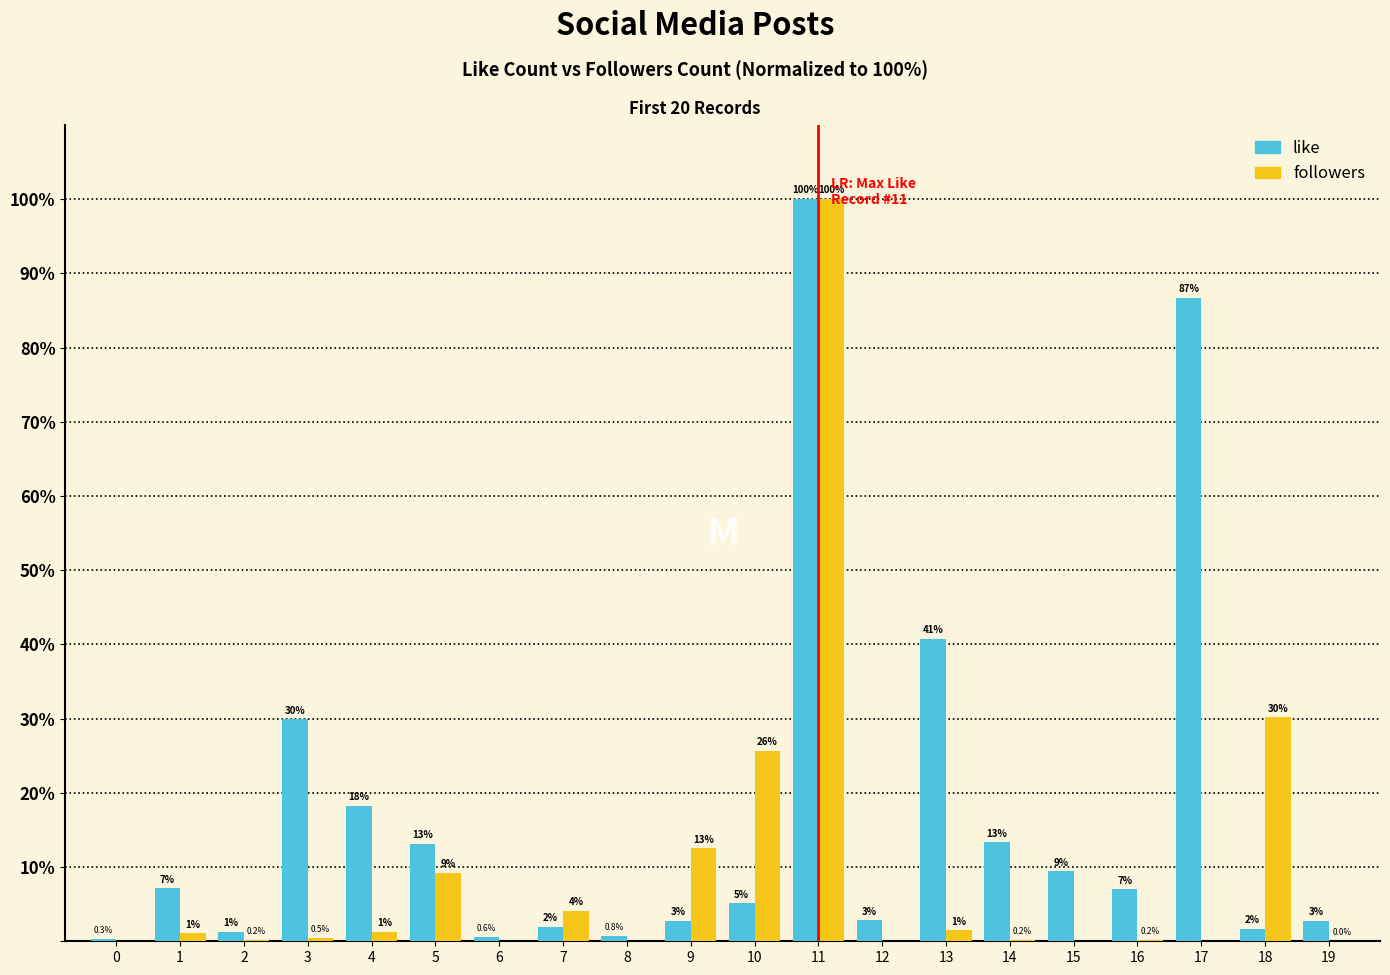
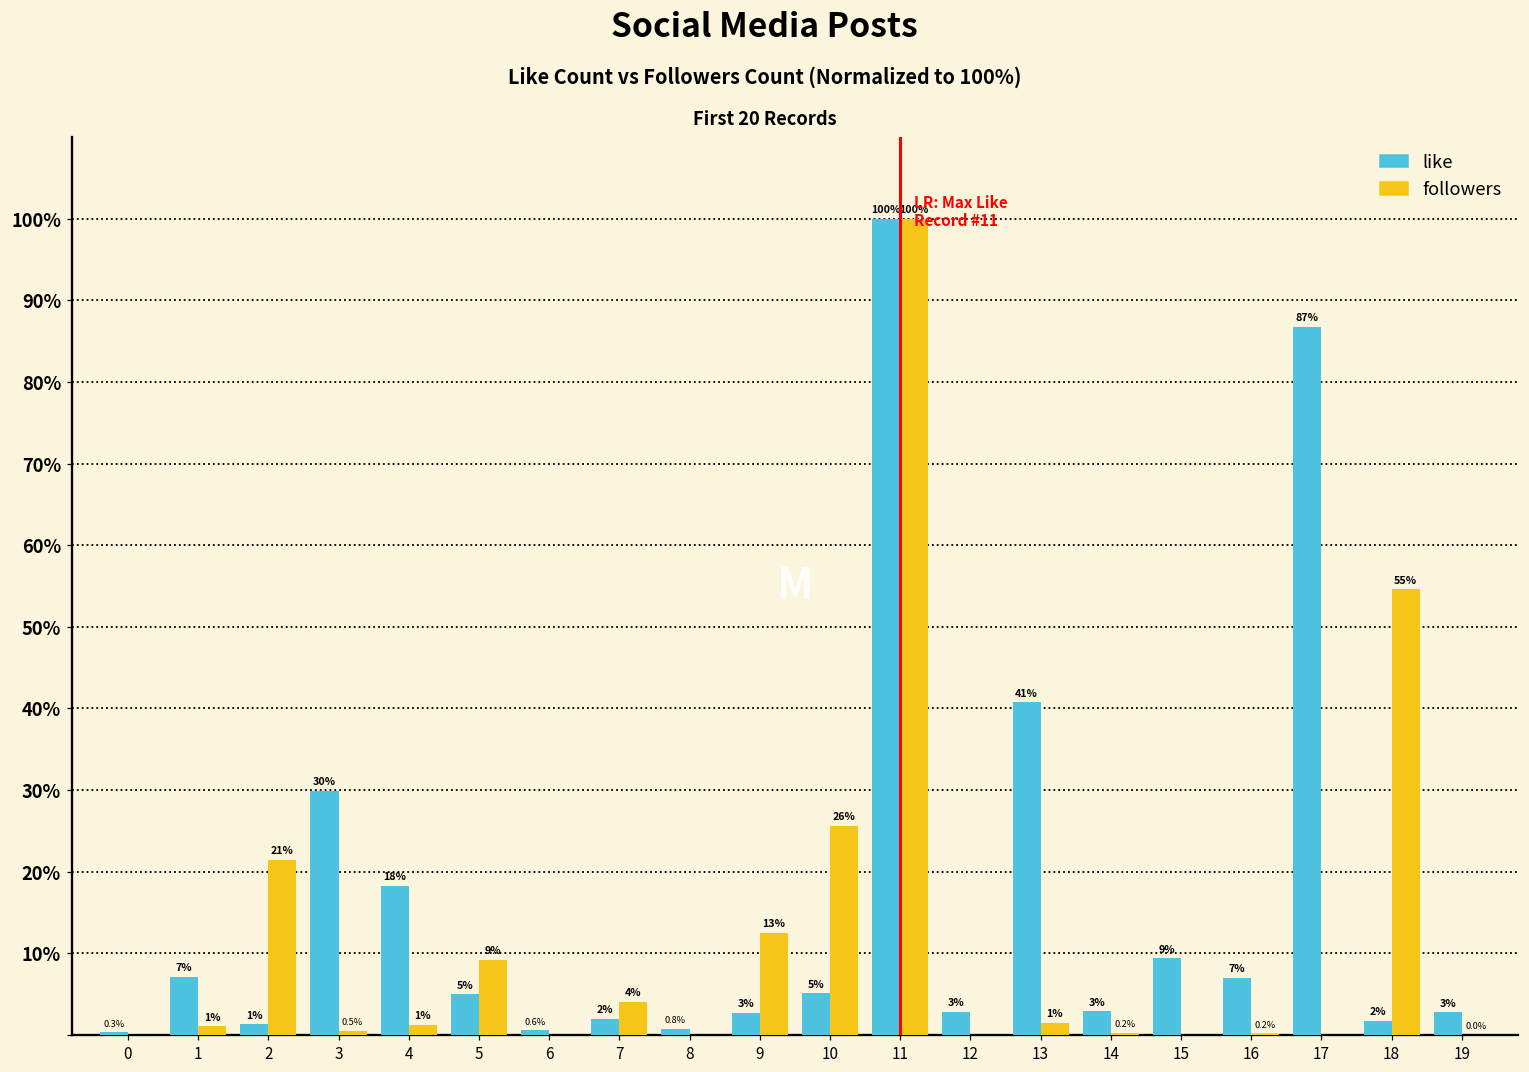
followers, 2: 0.2% -> 21%
like, 5: 13% -> 5%
like, 14: 13% -> 3%
followers, 18: 30% -> 55%
